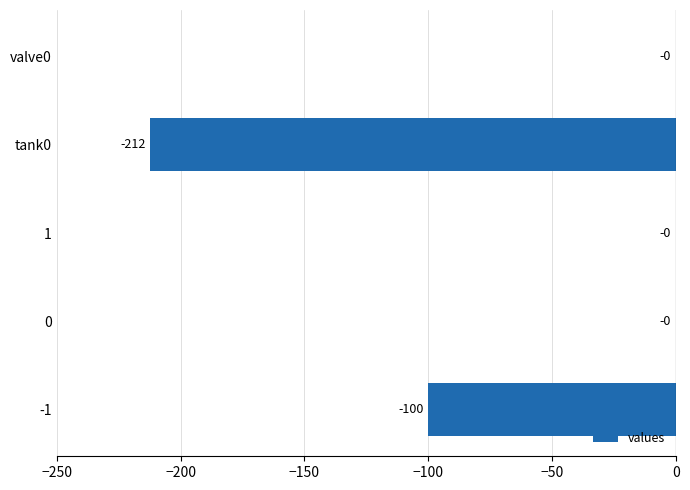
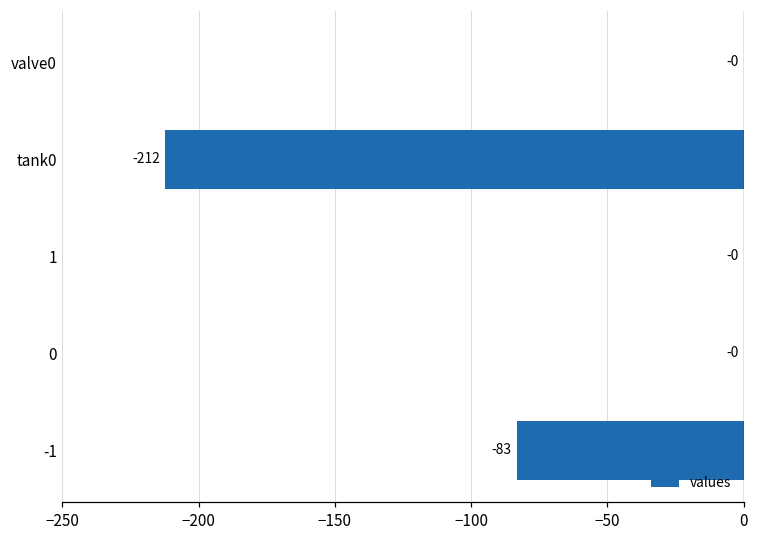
-1: -100 -> -83
